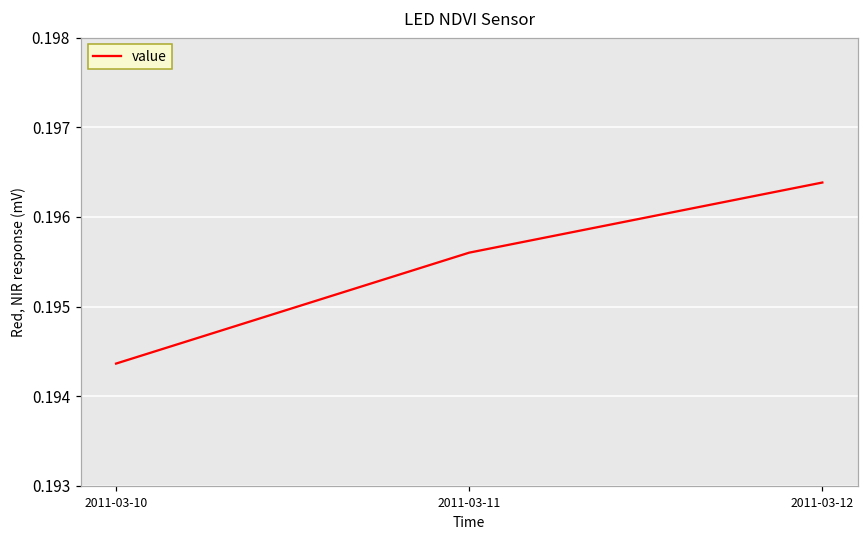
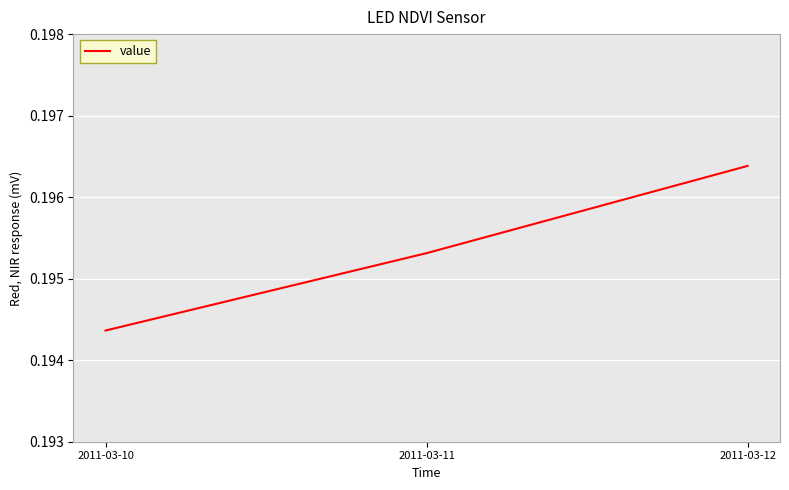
2011-03-11: 0.1956 -> 0.1953
